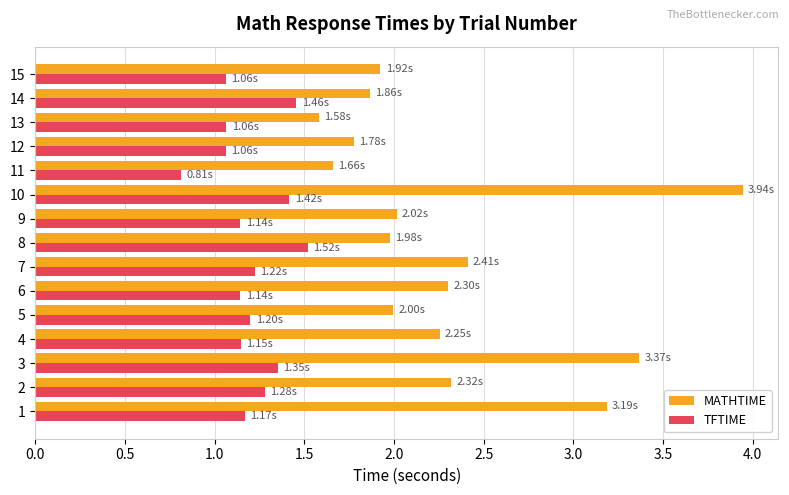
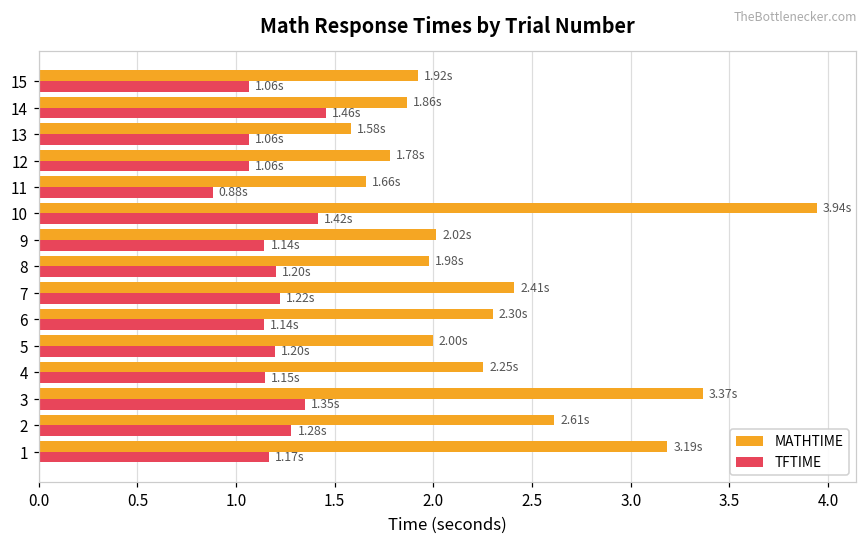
TFTIME, 11: 0.81s -> 0.88s
TFTIME, 8: 1.52s -> 1.20s
MATHTIME, 2: 2.32s -> 2.61s
